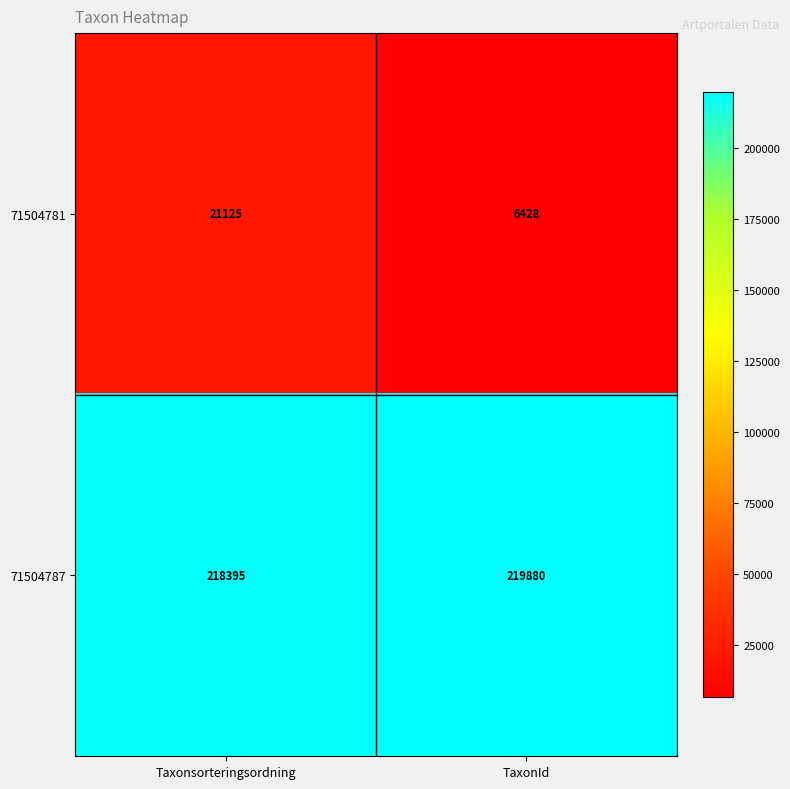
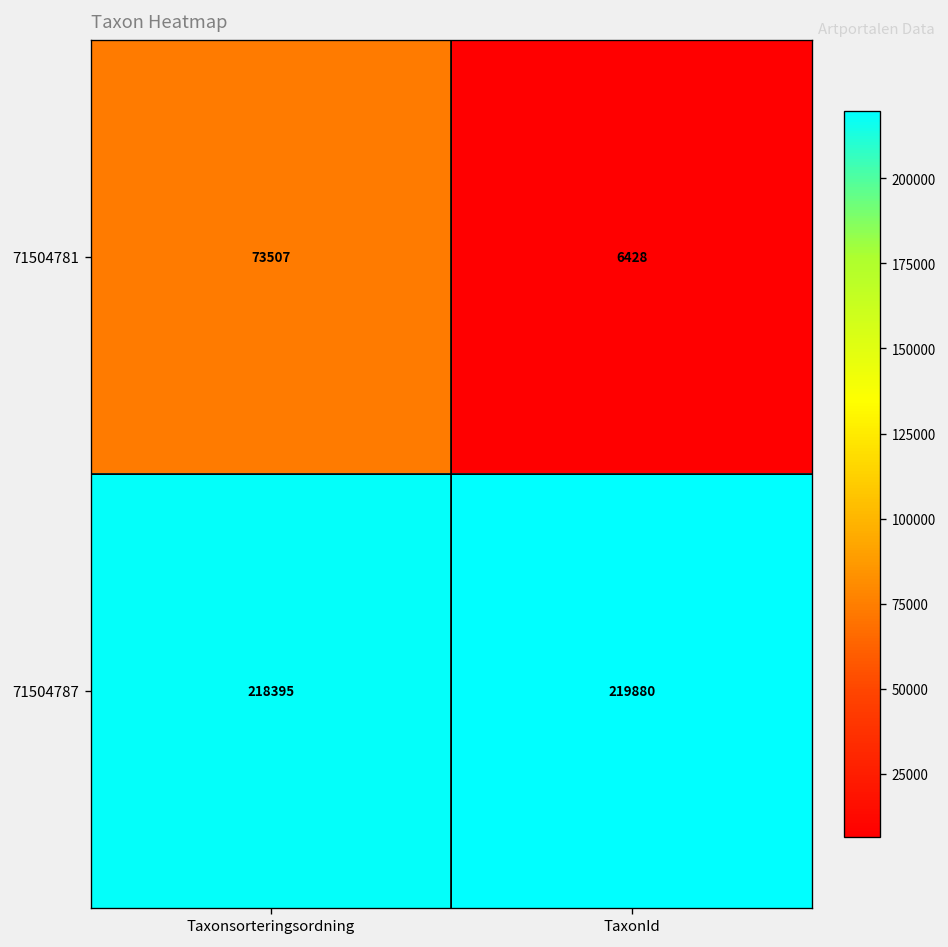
71504781, Taxonsorteringsordning: 21125 -> 73507
